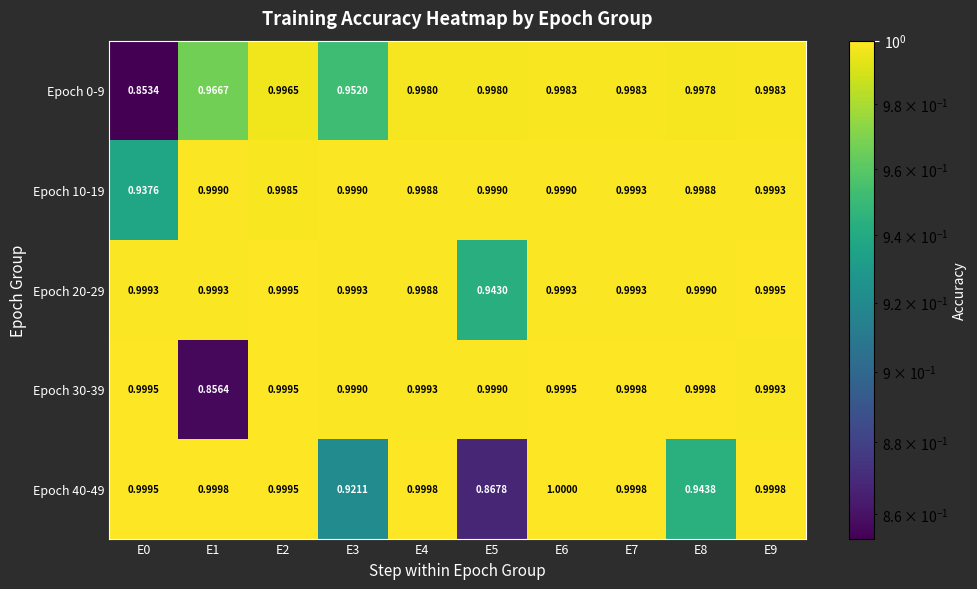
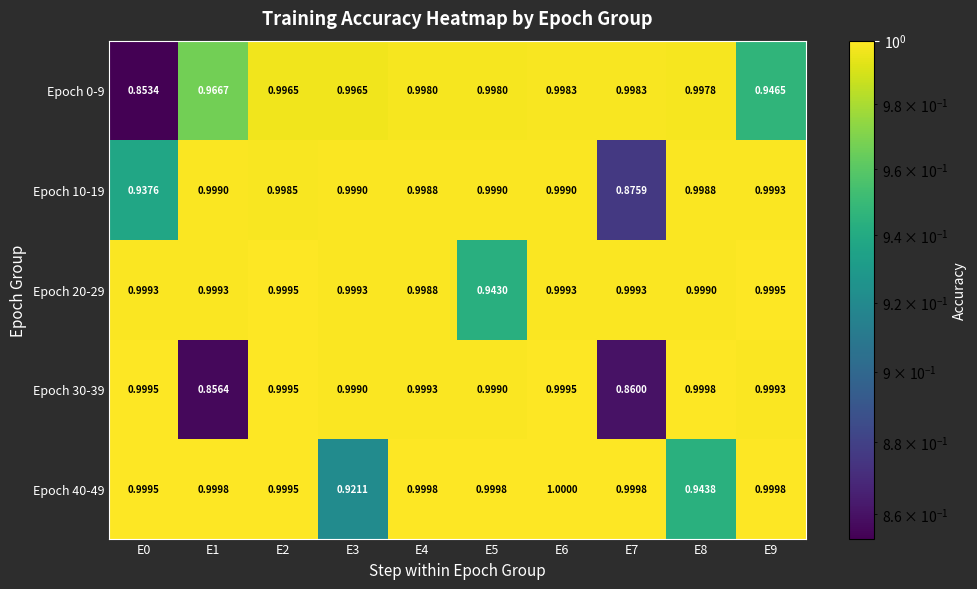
Epoch 0-9, E3: 0.9520 -> 0.9965
Epoch 0-9, E9: 0.9983 -> 0.9465
Epoch 10-19, E7: 0.9993 -> 0.8759
Epoch 30-39, E7: 0.9998 -> 0.8600
Epoch 40-49, E5: 0.8678 -> 0.9998
